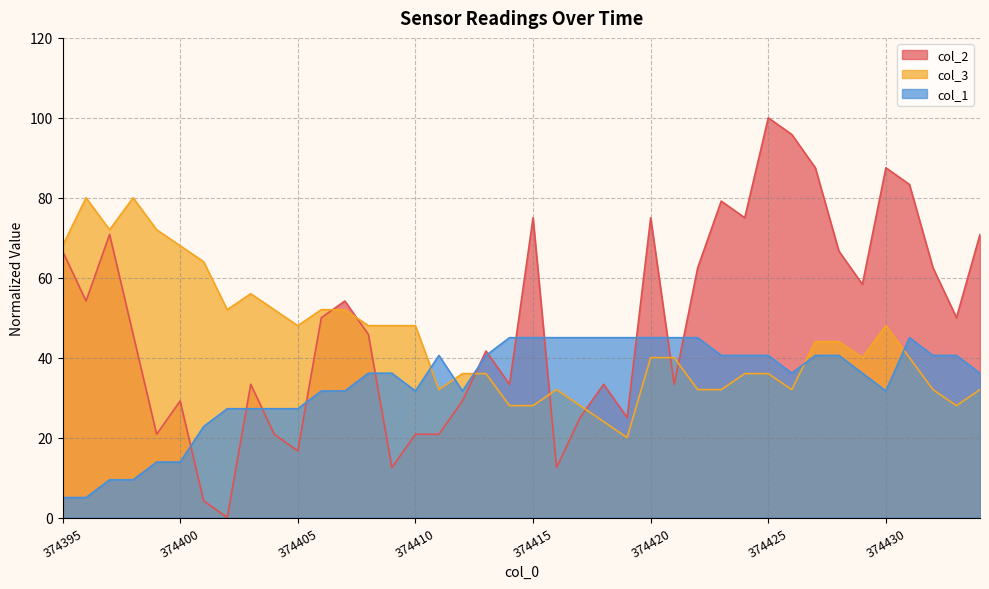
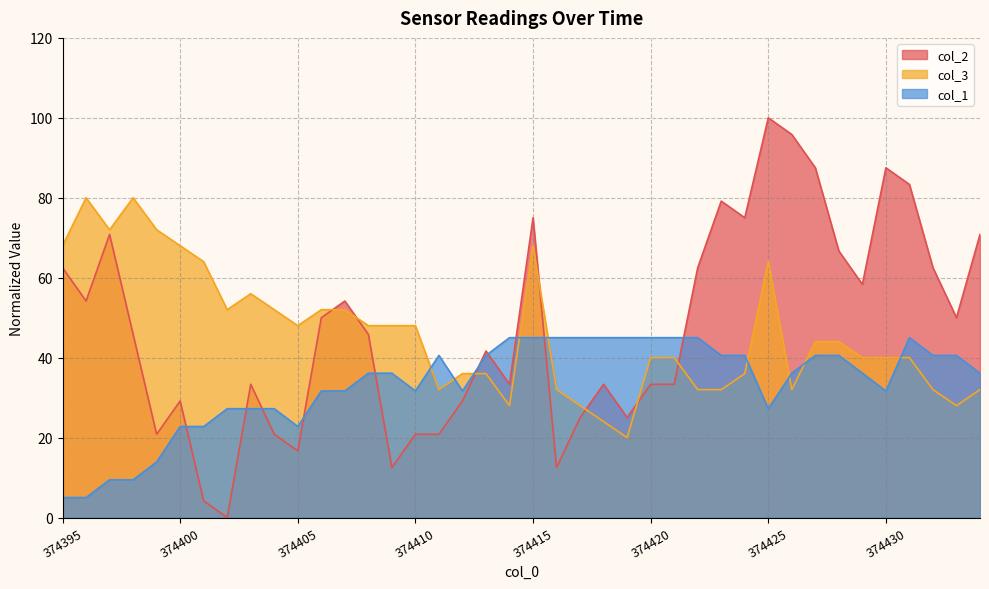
col_2, 374395: 67 -> 62
col_1, 374400: 14 -> 23
col_1, 374405: 27 -> 23
col_3, 374415: 28 -> 68
col_2, 374420: 75 -> 33
col_3, 374425: 36 -> 64
col_1, 374425: 41 -> 27
col_3, 374430: 48 -> 40
